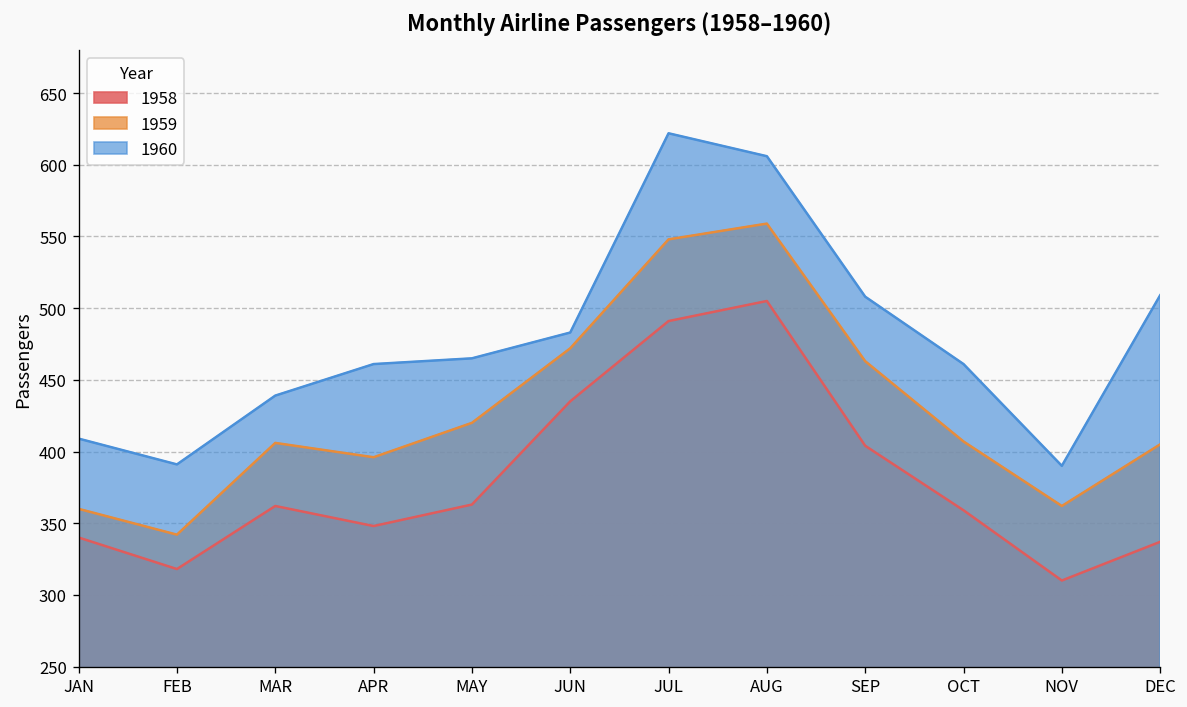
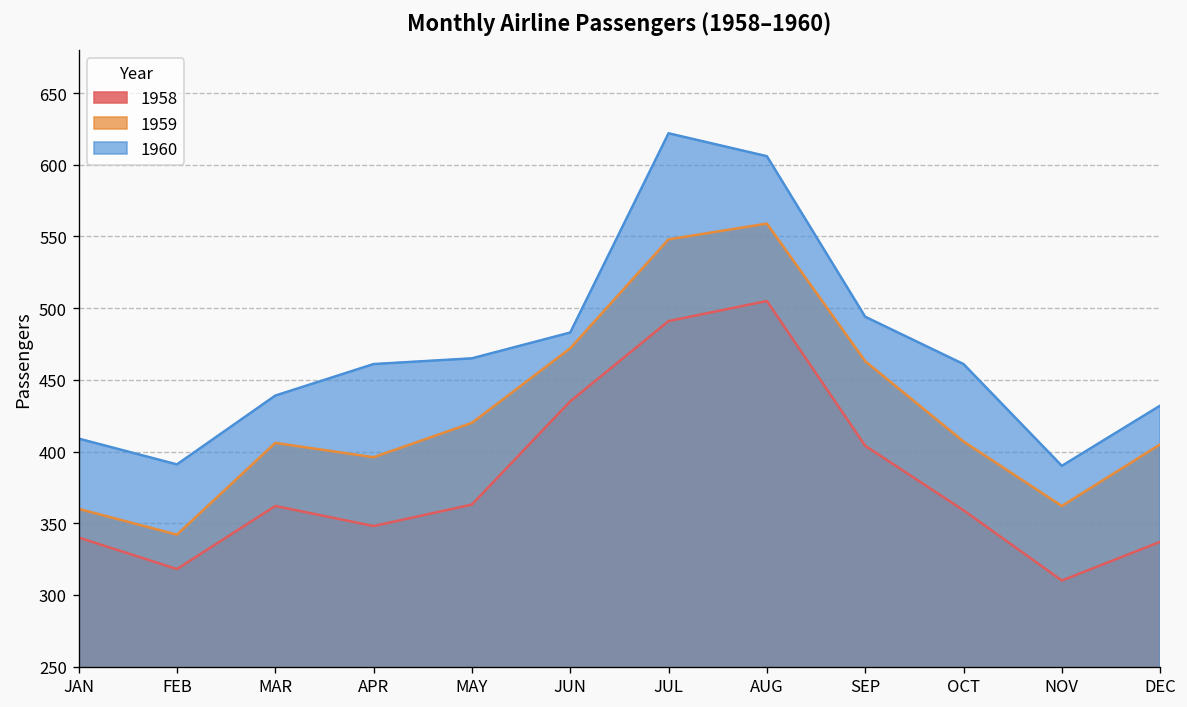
1960, SEP: 508 -> 494
1960, DEC: 509 -> 432
